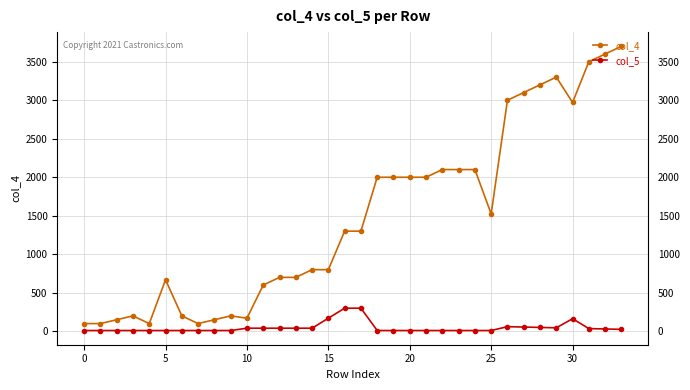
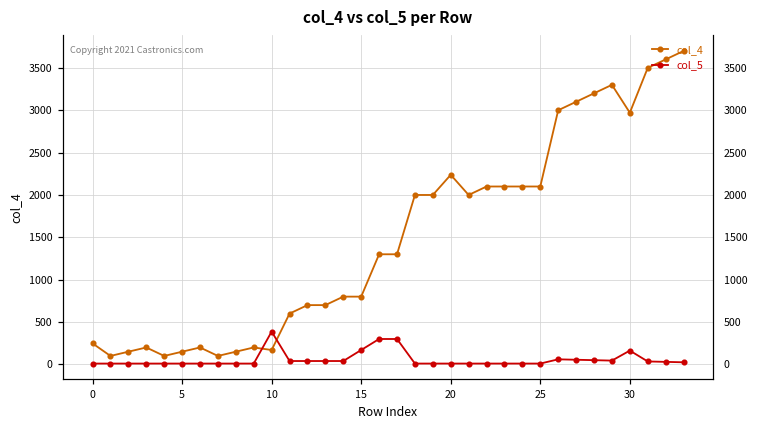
col_4, 0: 100 -> 200
col_4, 5: 700 -> 200
col_5, 10: 0 -> 400
col_4, 20: 2000 -> 2200
col_4, 25: 1500 -> 2100
